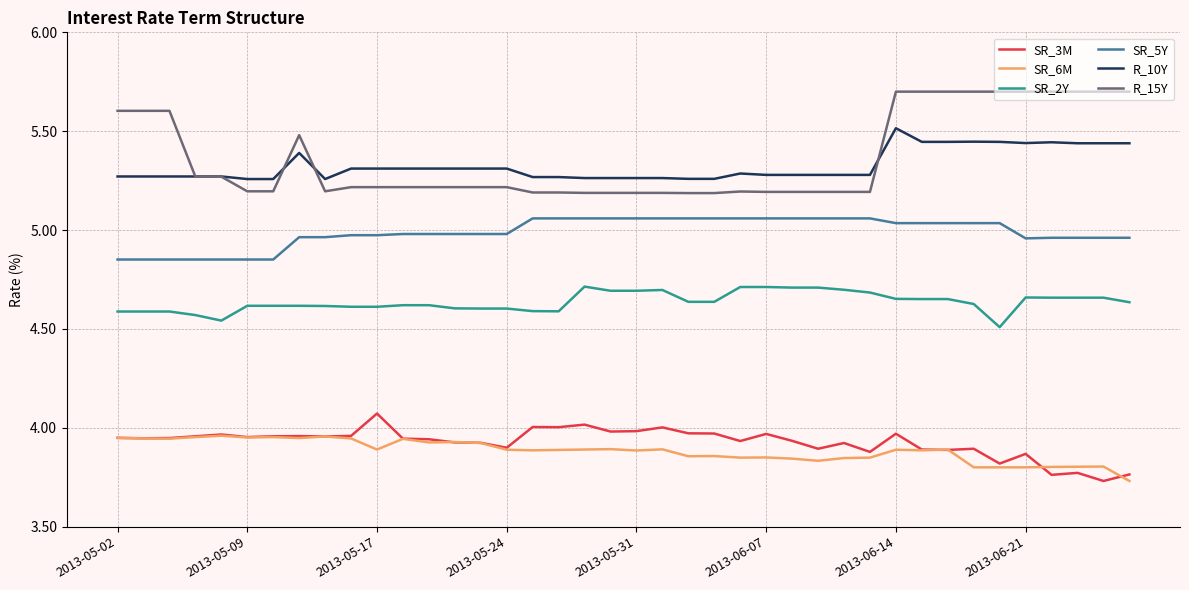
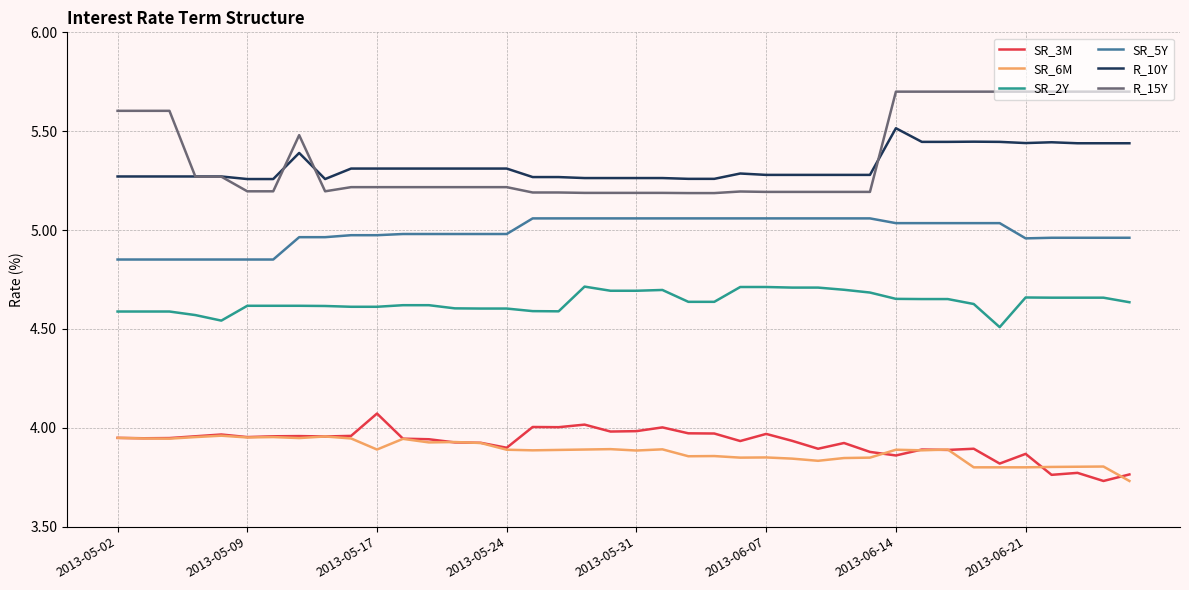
SR_3M, 2013-06-14: 3.97 -> 3.86
